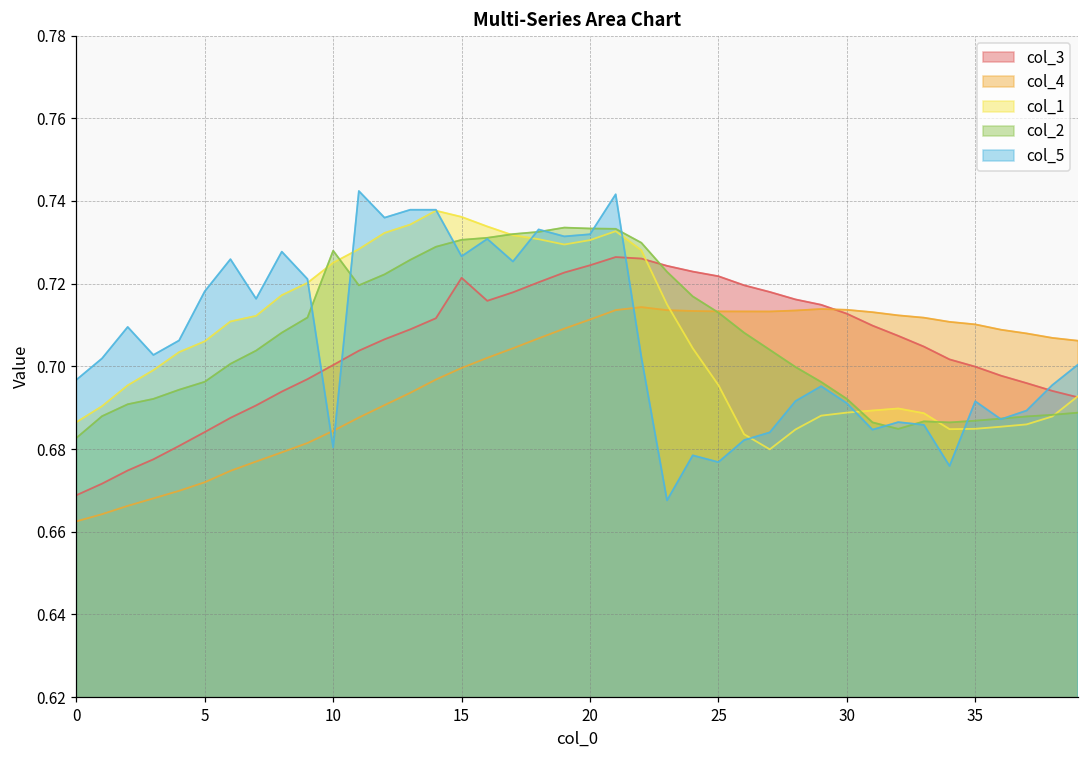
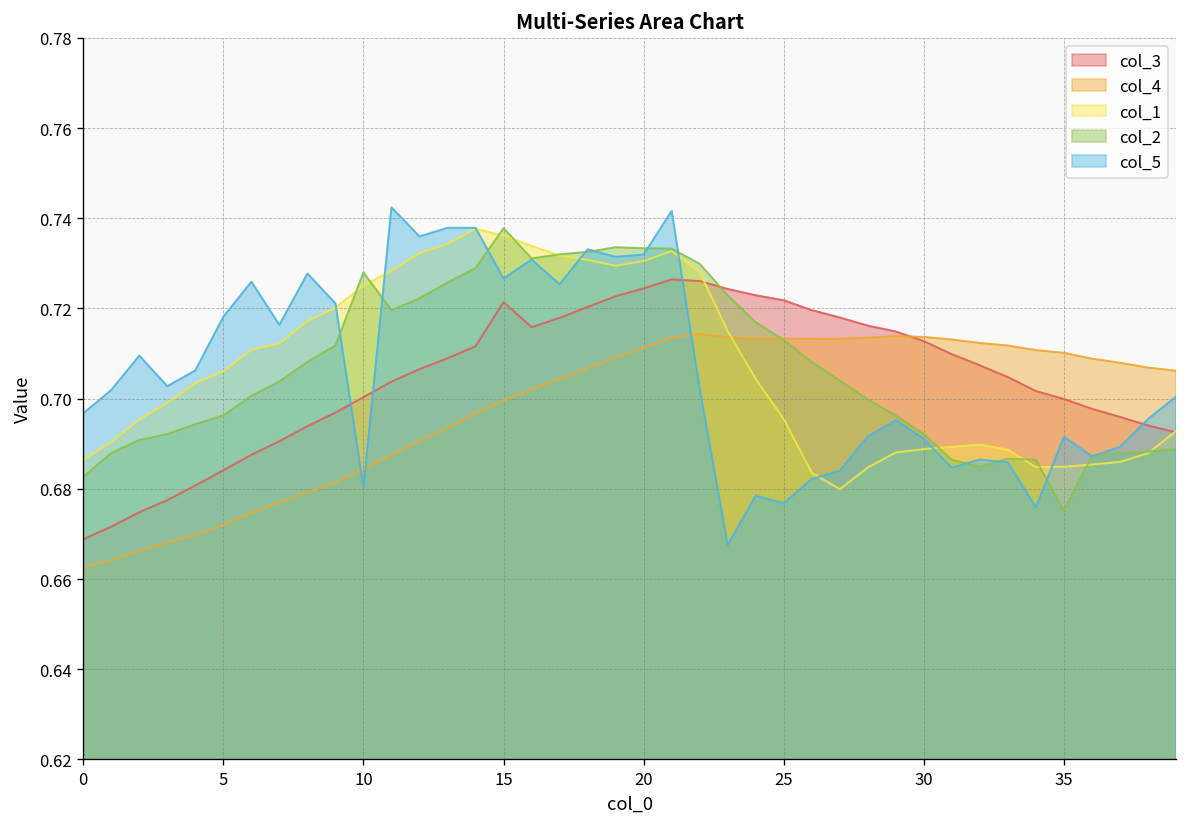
col_2, 15: 0.731 -> 0.738
col_2, 35: 0.687 -> 0.675
